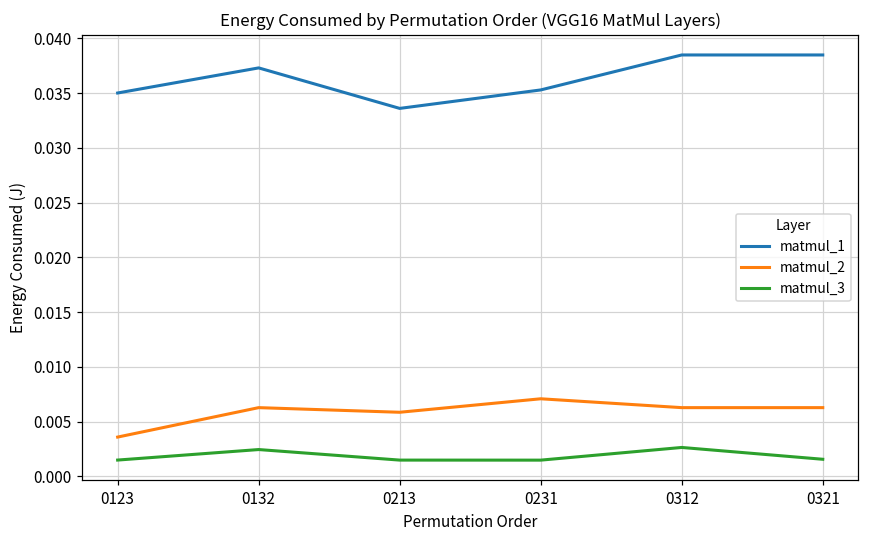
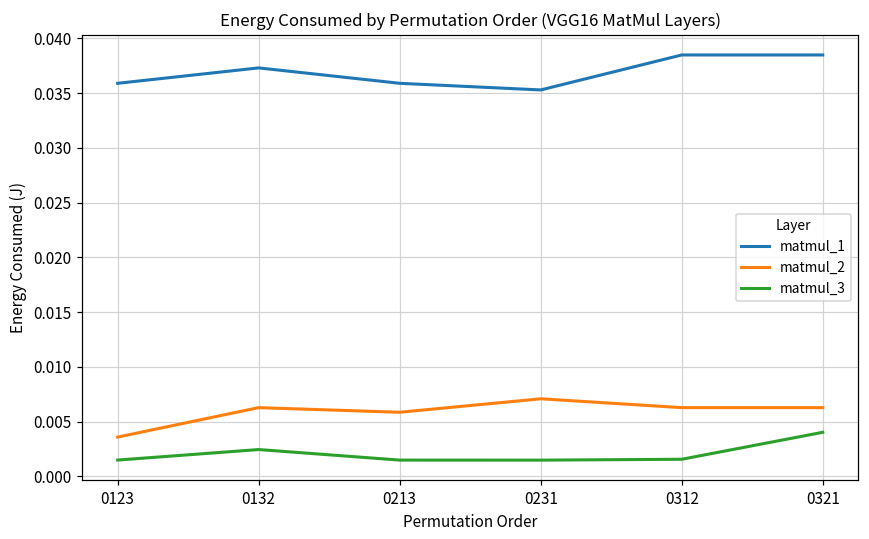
matmul_1, 0123: 0.035 -> 0.036
matmul_1, 0213: 0.034 -> 0.036
matmul_3, 0312: 0.003 -> 0.002
matmul_3, 0321: 0.002 -> 0.004
